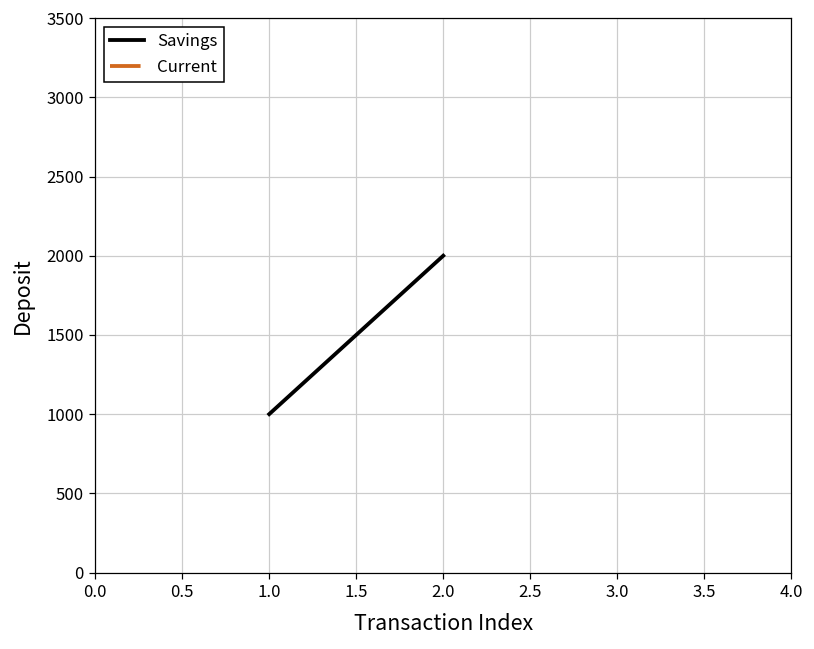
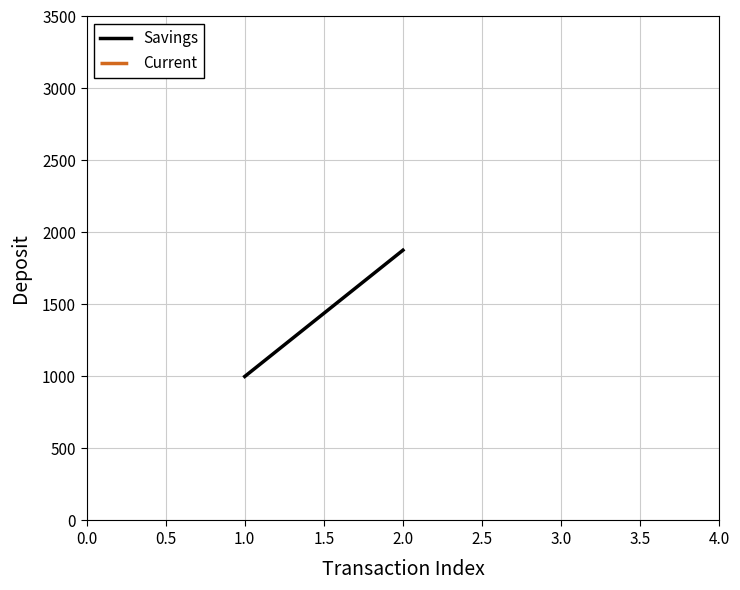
Savings, 2.0: 2000 -> 1880
